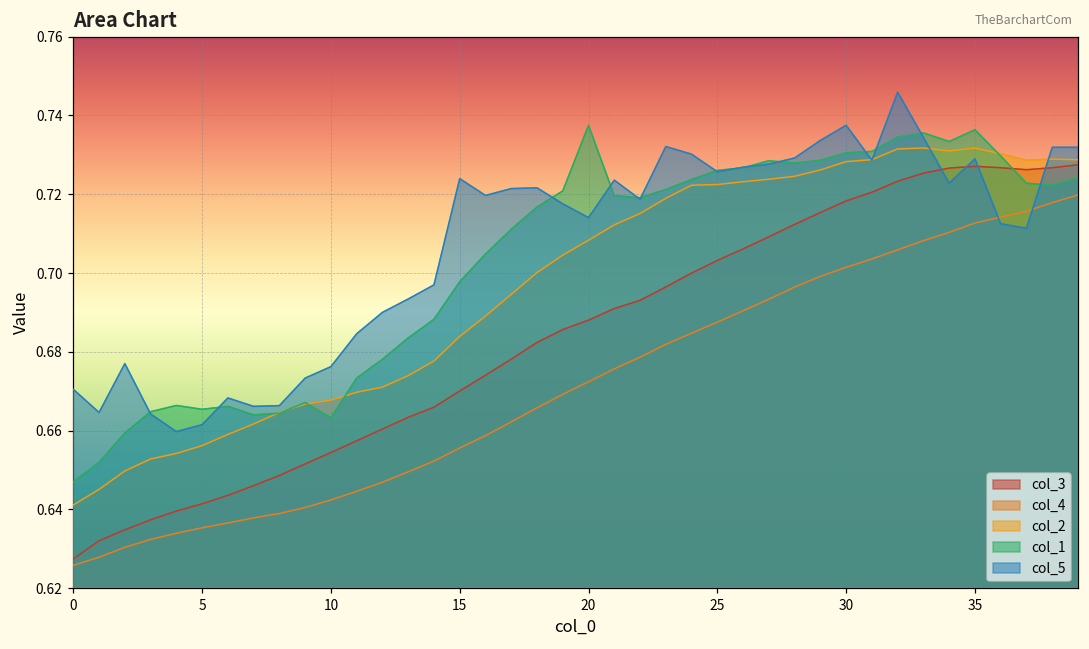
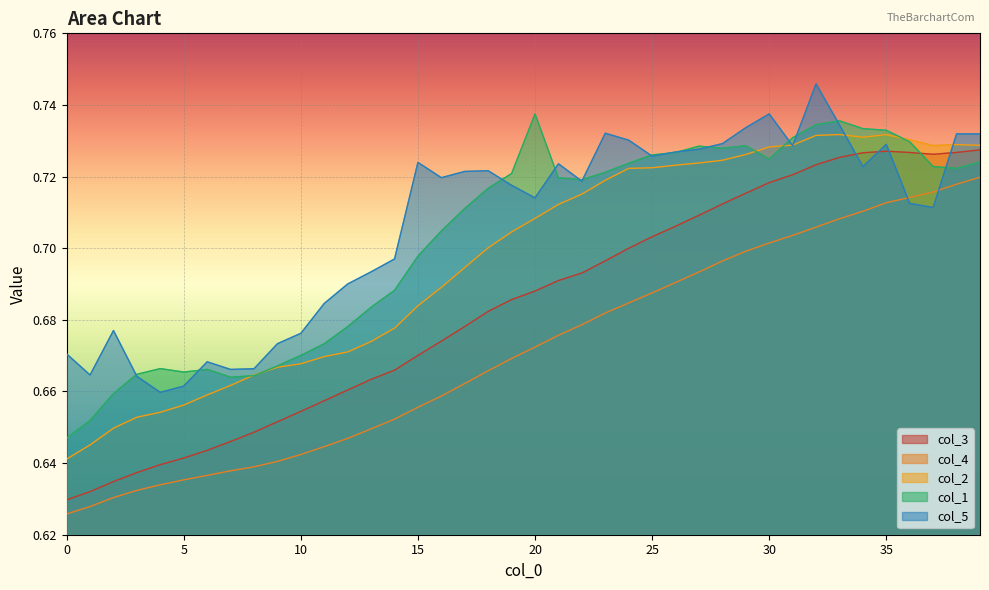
col_3, 0: 0.627 -> 0.630
col_1, 10: 0.663 -> 0.670
col_1, 30: 0.731 -> 0.725
col_1, 35: 0.736 -> 0.733
